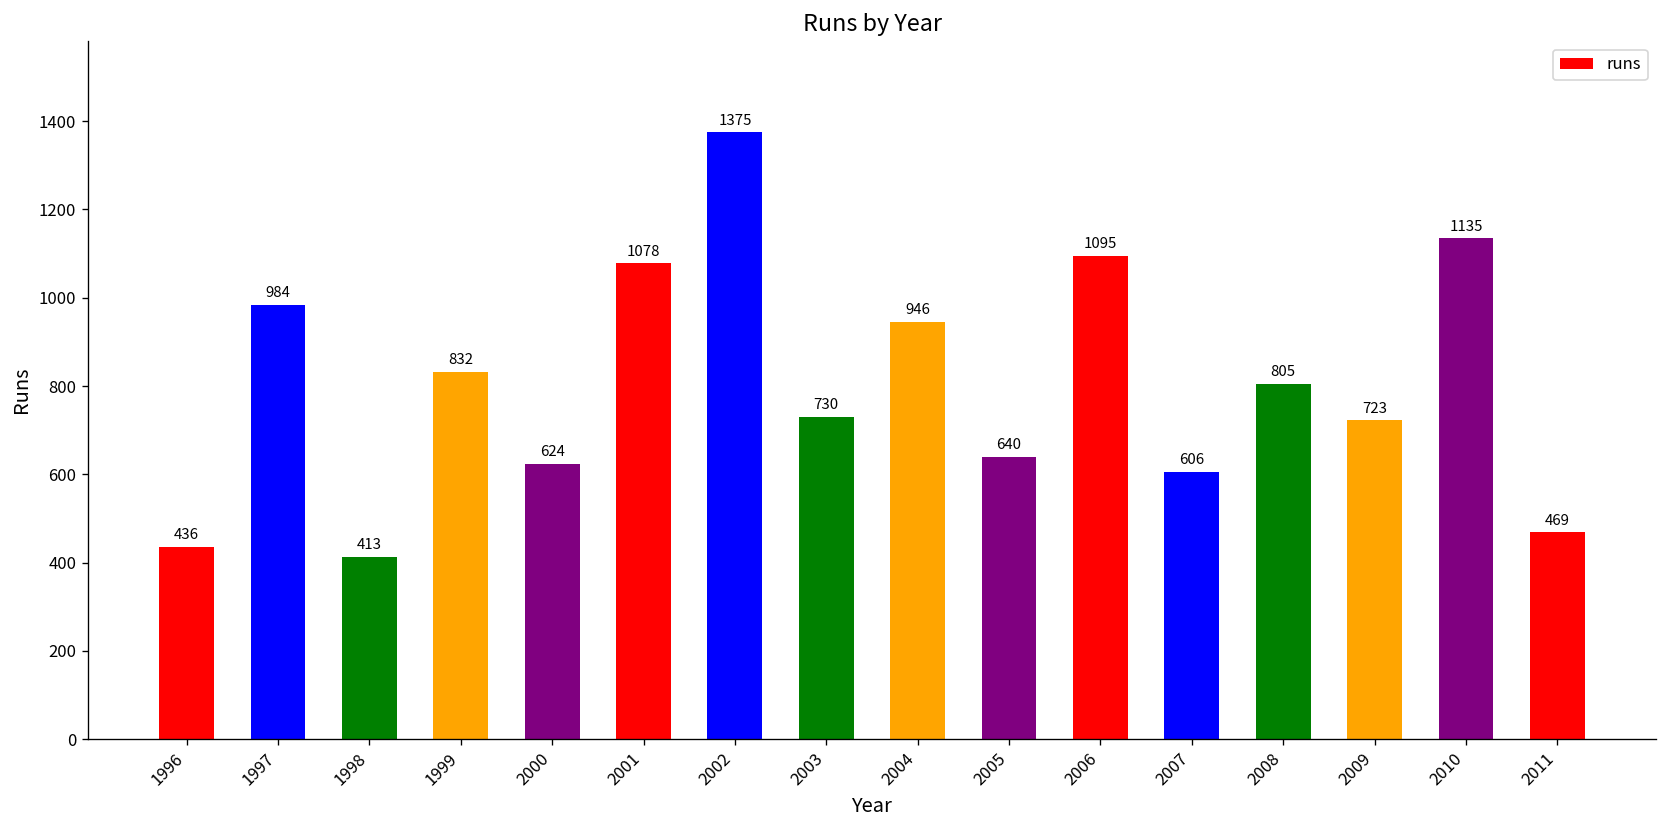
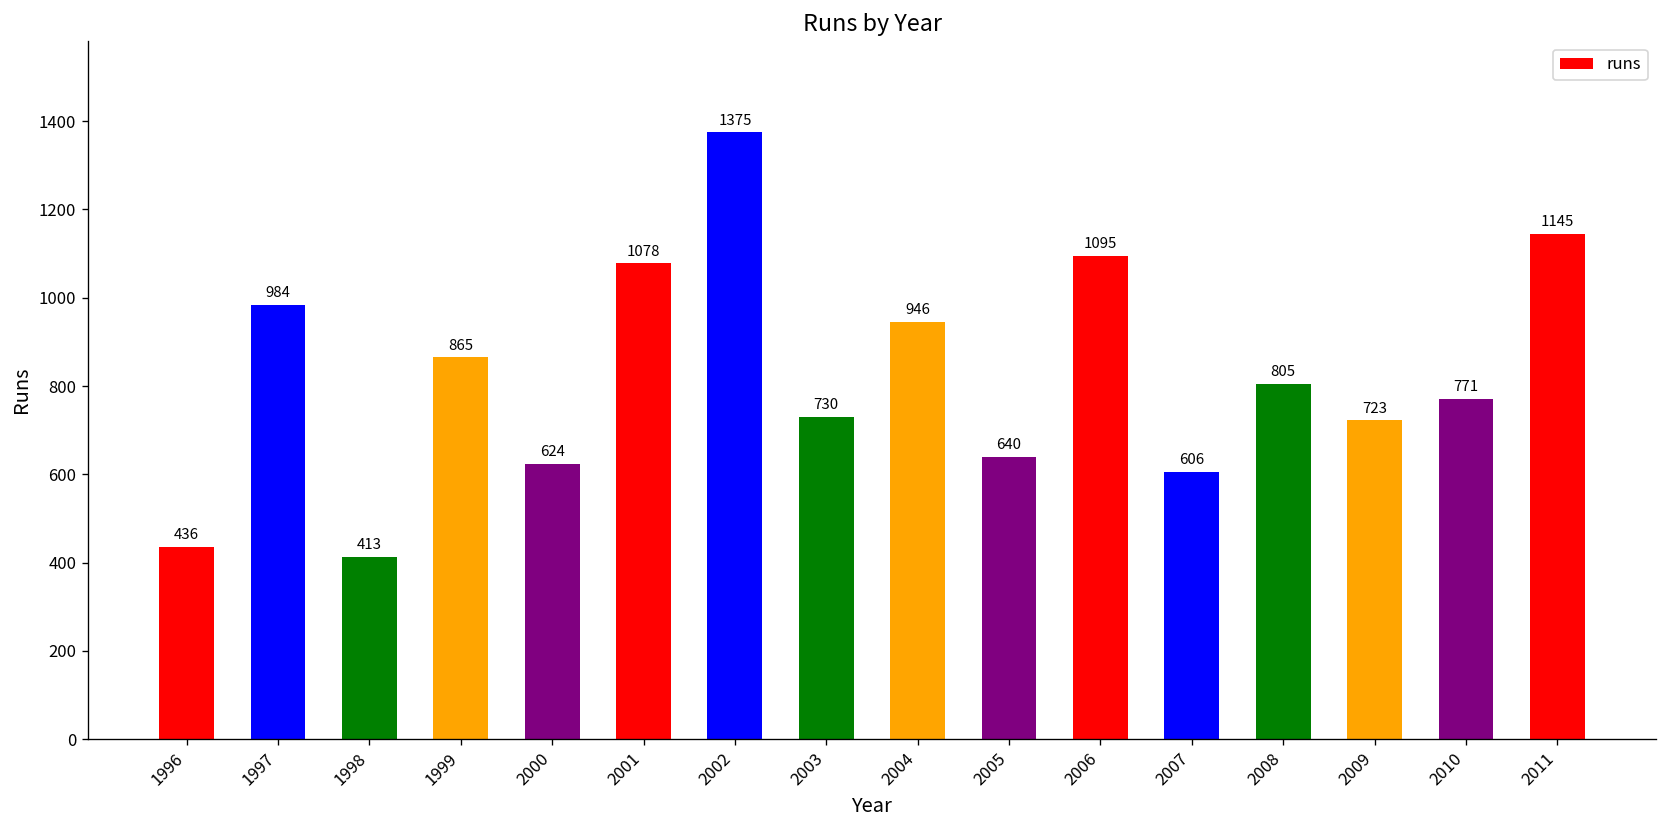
1999: 832 -> 865
2010: 1135 -> 771
2011: 469 -> 1145
